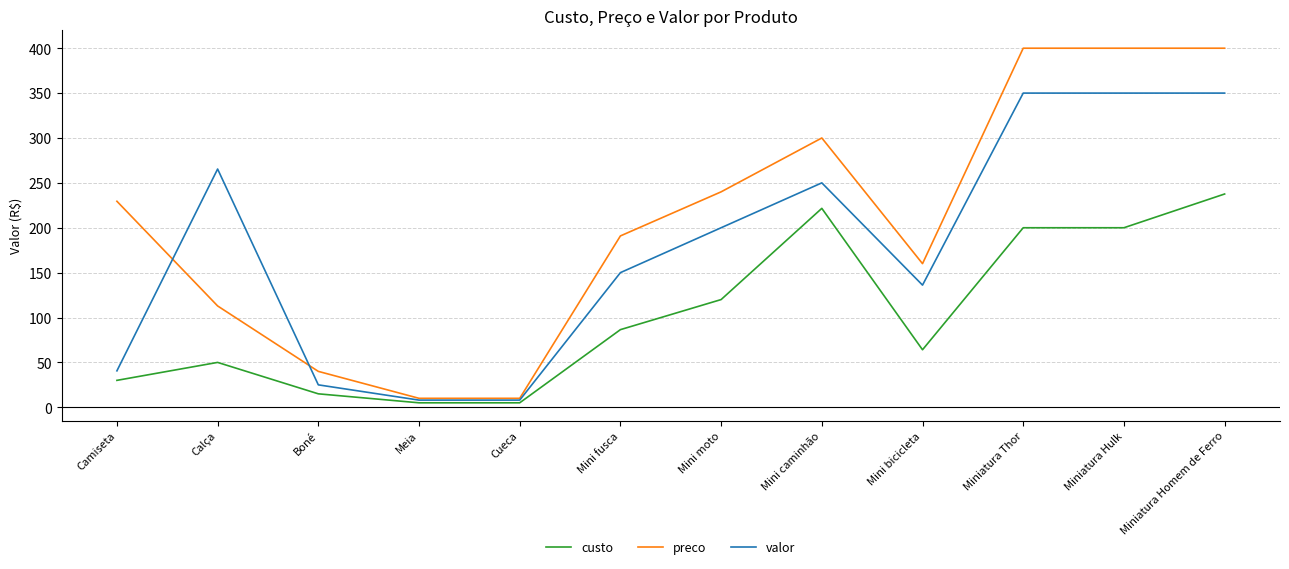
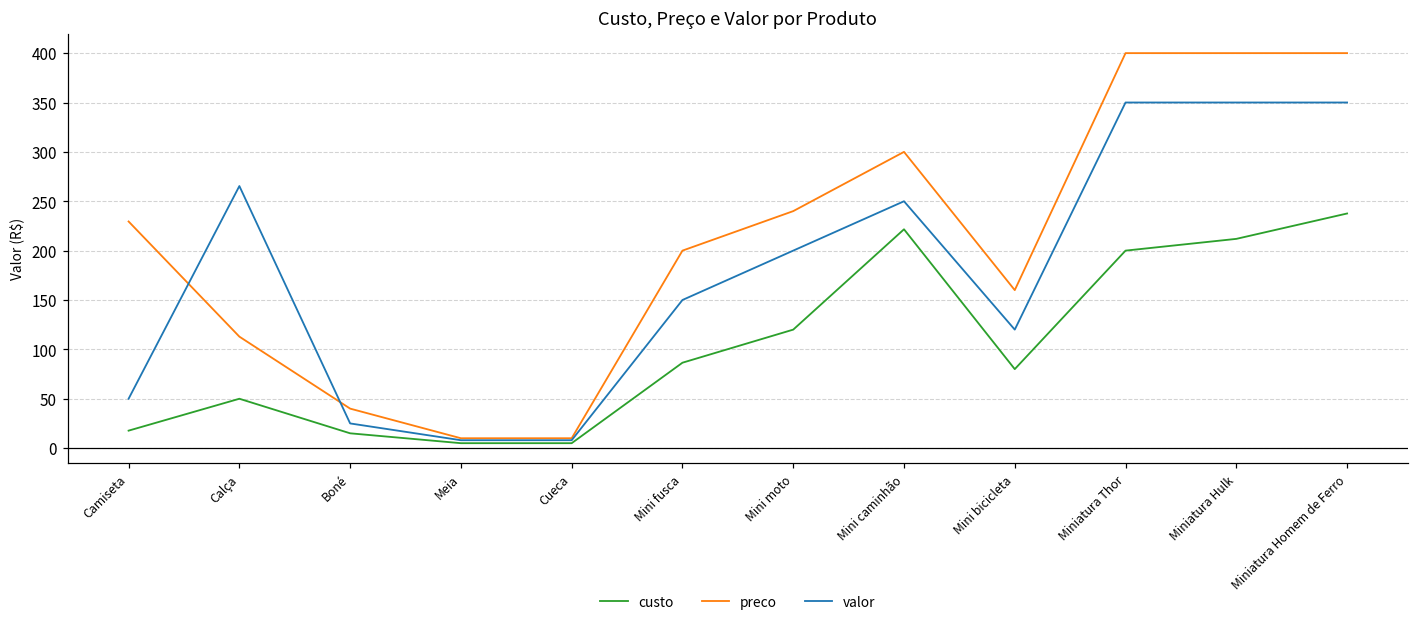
custo, Camiseta: 30 -> 20
valor, Camiseta: 40 -> 50
preco, Mini fusca: 190 -> 200
custo, Mini bicicleta: 60 -> 80
valor, Mini bicicleta: 140 -> 120
custo, Miniatura Hulk: 200 -> 210
